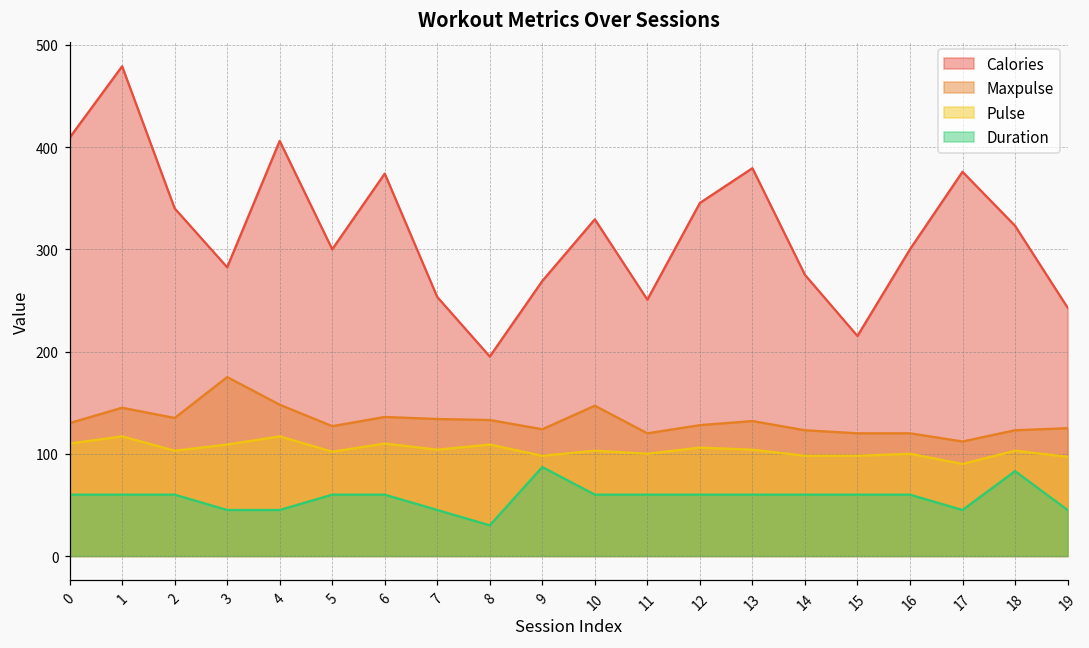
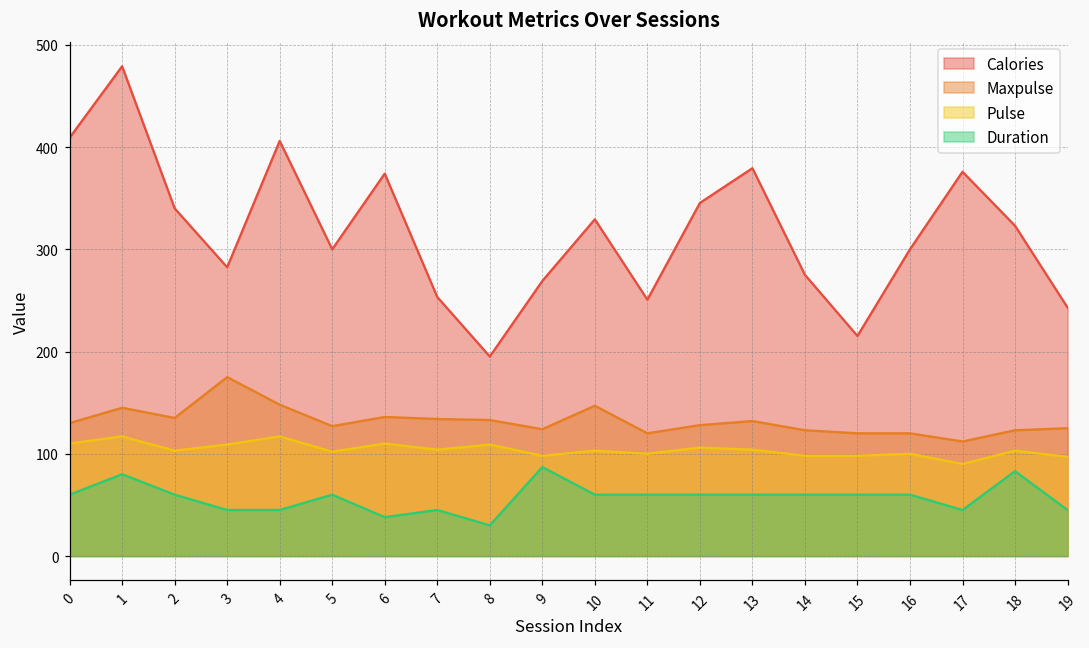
Duration, 1: 60 -> 80
Duration, 6: 60 -> 40
